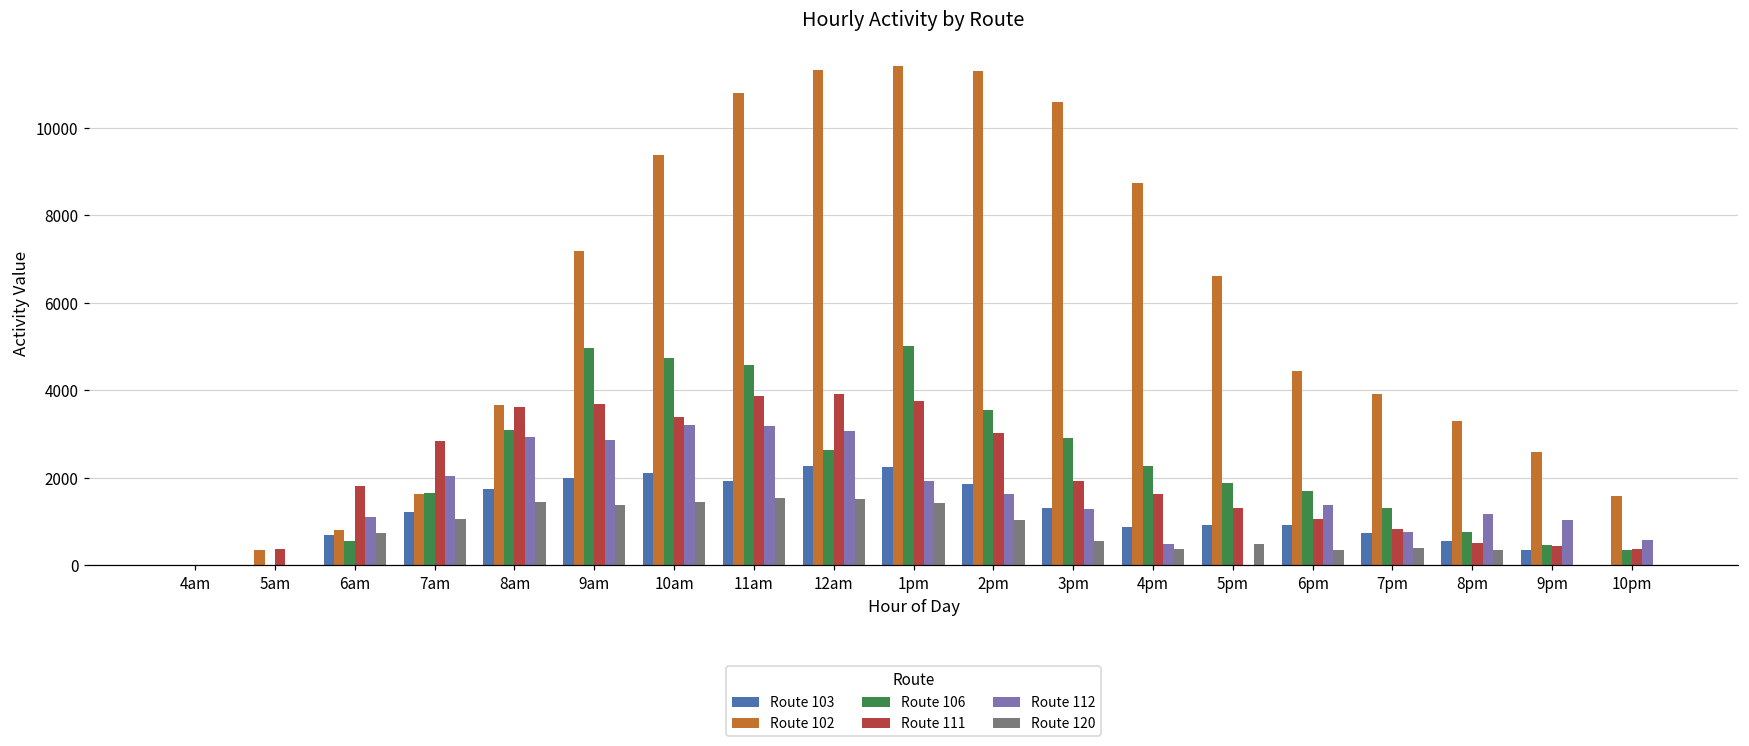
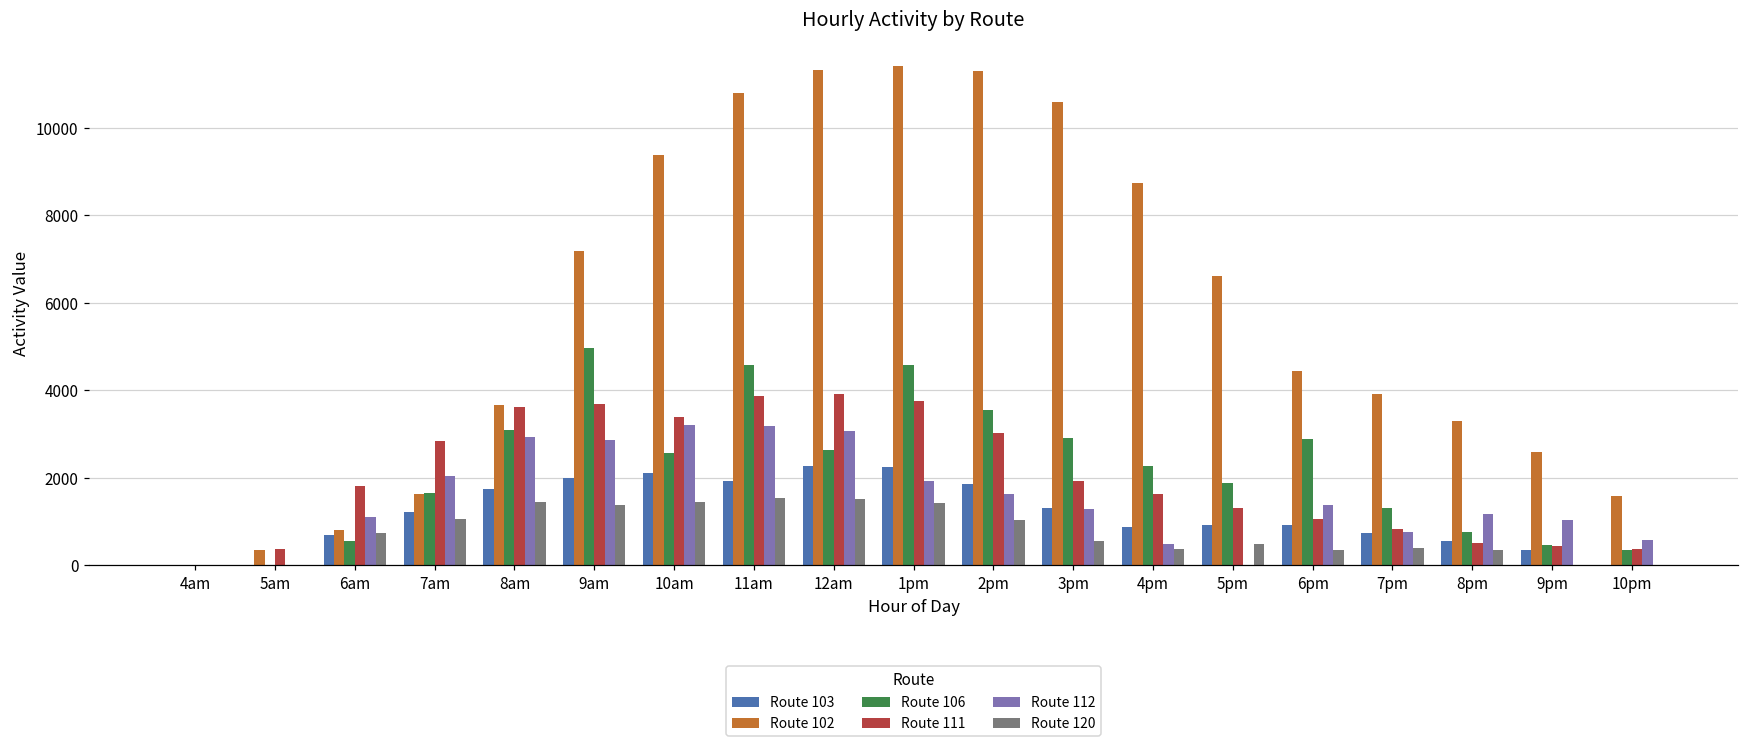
Route 106, 10am: 4700 -> 2600
Route 106, 1pm: 5000 -> 4600
Route 106, 6pm: 1700 -> 2900
